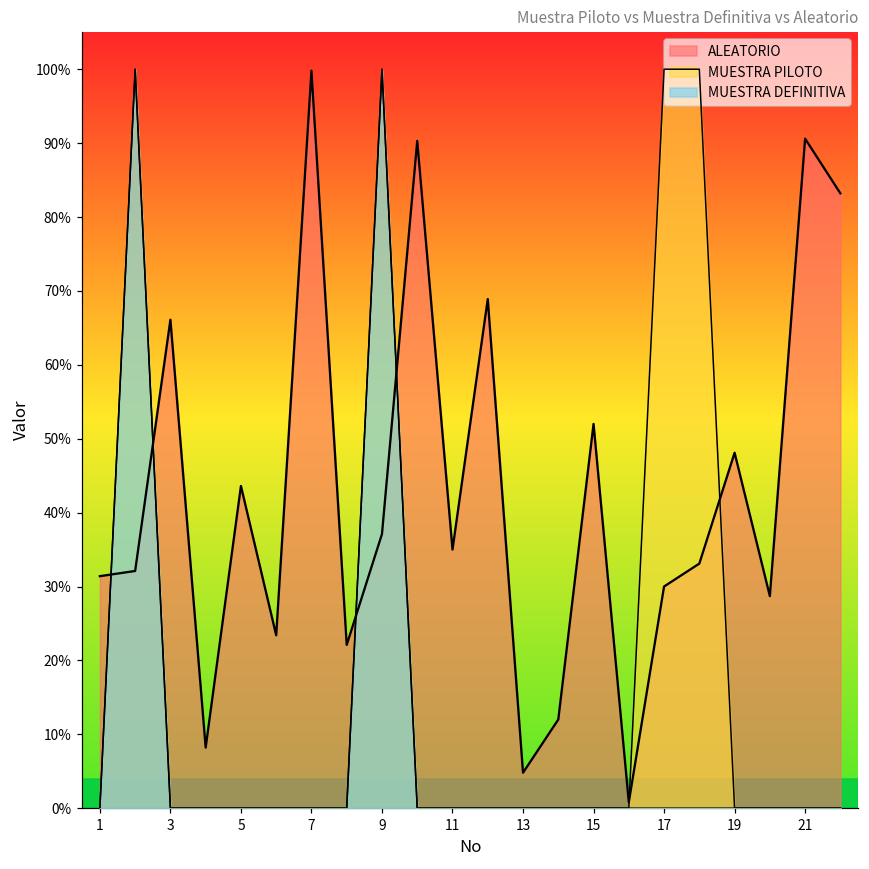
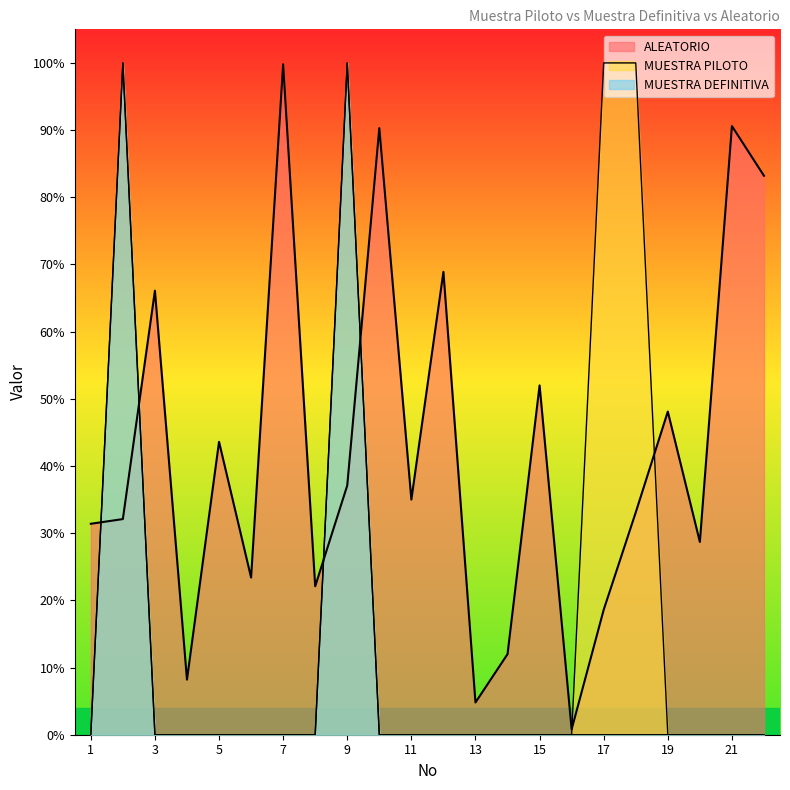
ALEATORIO, 17: 30% -> 19%
